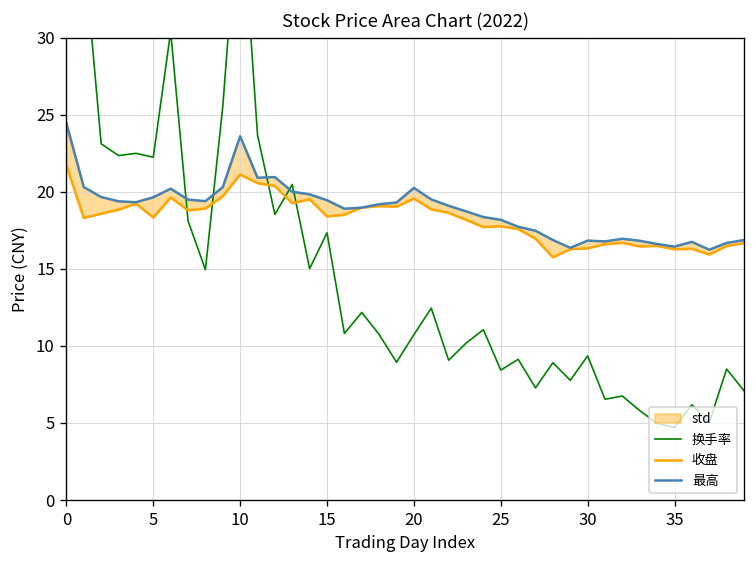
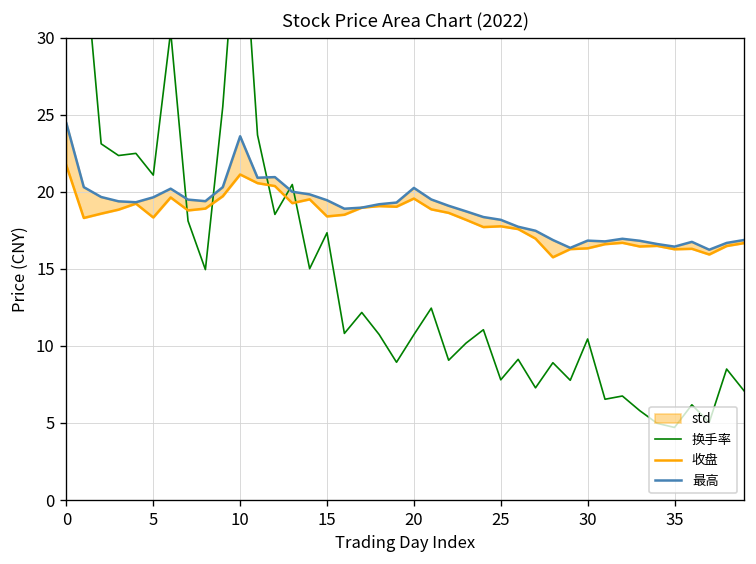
换手率, 5: 22.2 -> 21.1
换手率, 25: 8.4 -> 7.8
换手率, 30: 9.4 -> 10.5
